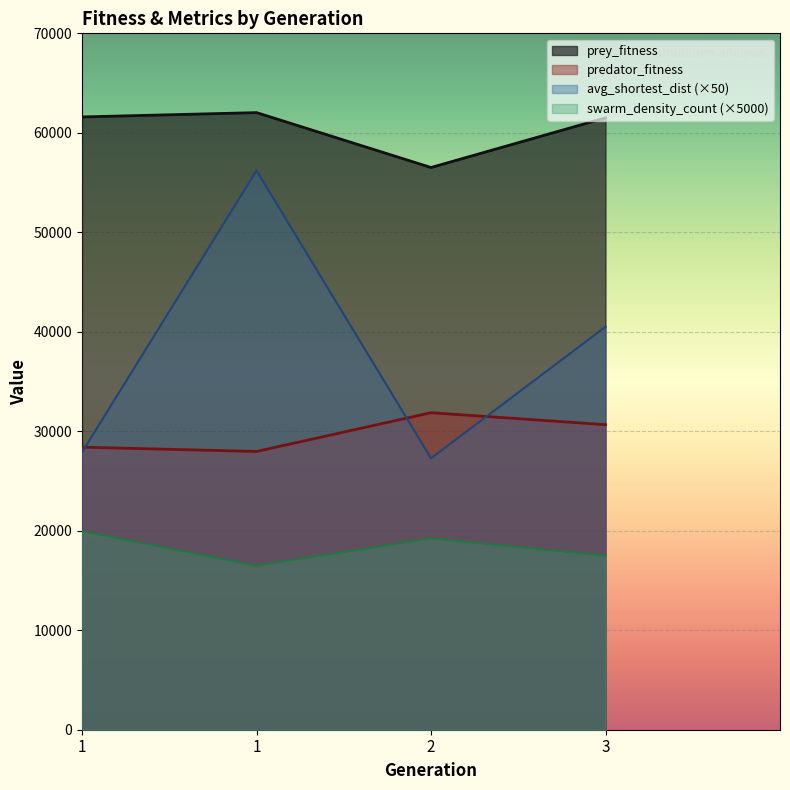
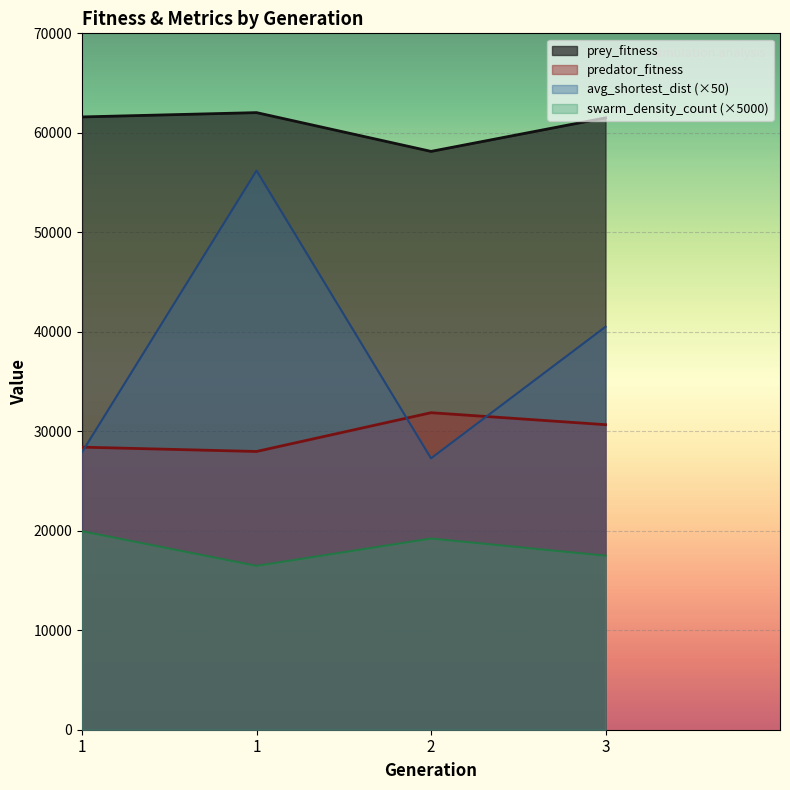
prey_fitness, 2: 57000 -> 58000
